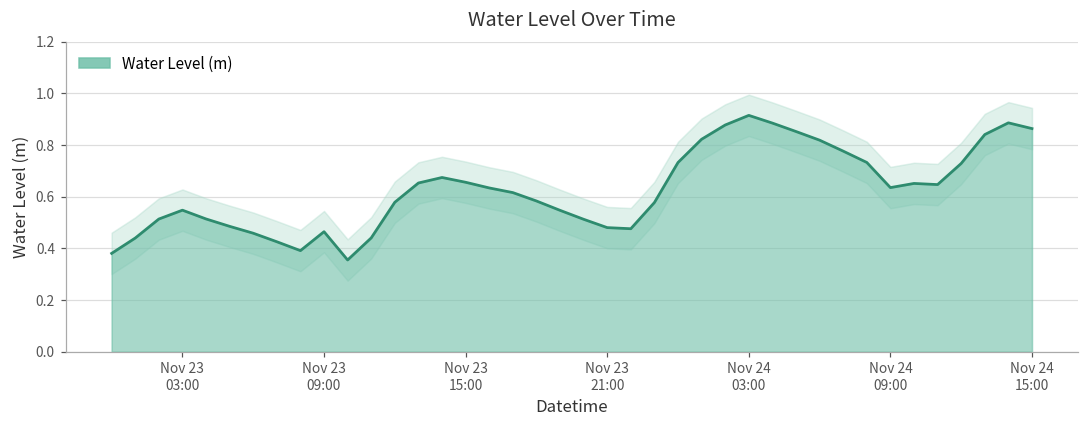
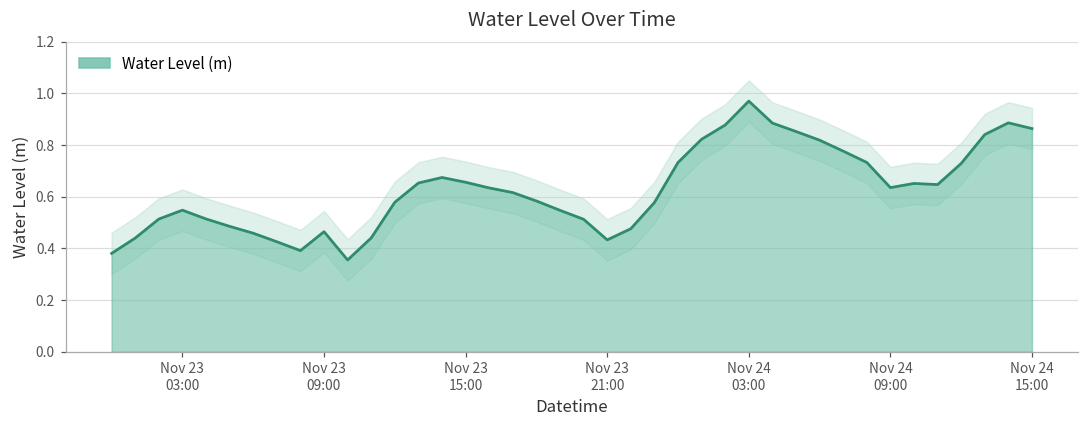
Water Level (m), Nov 23 21:00: 0.48 -> 0.43
Water Level (m), Nov 24 03:00: 0.91 -> 0.97
